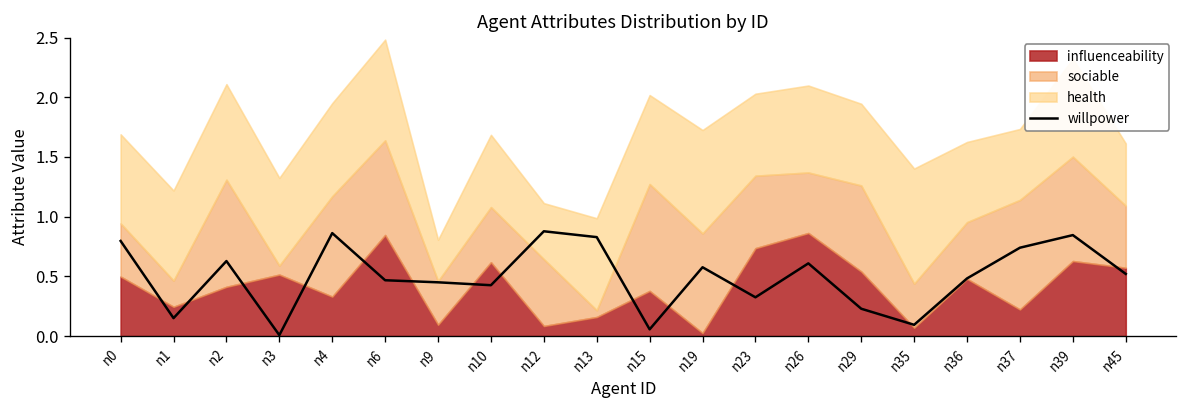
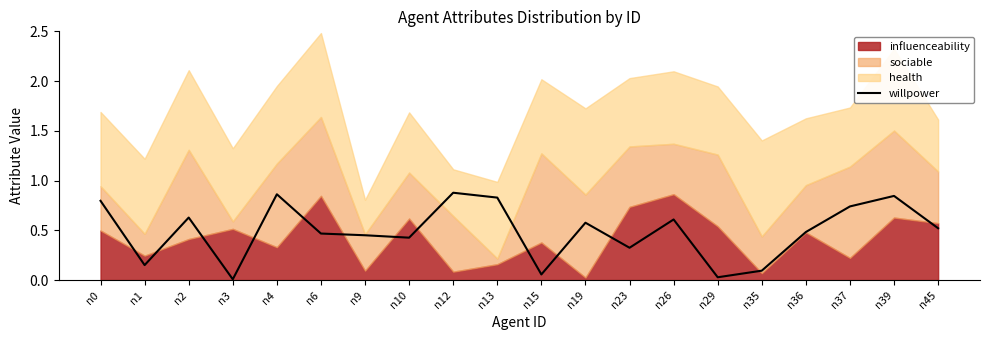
willpower, n29: 0.2 -> 0.0
